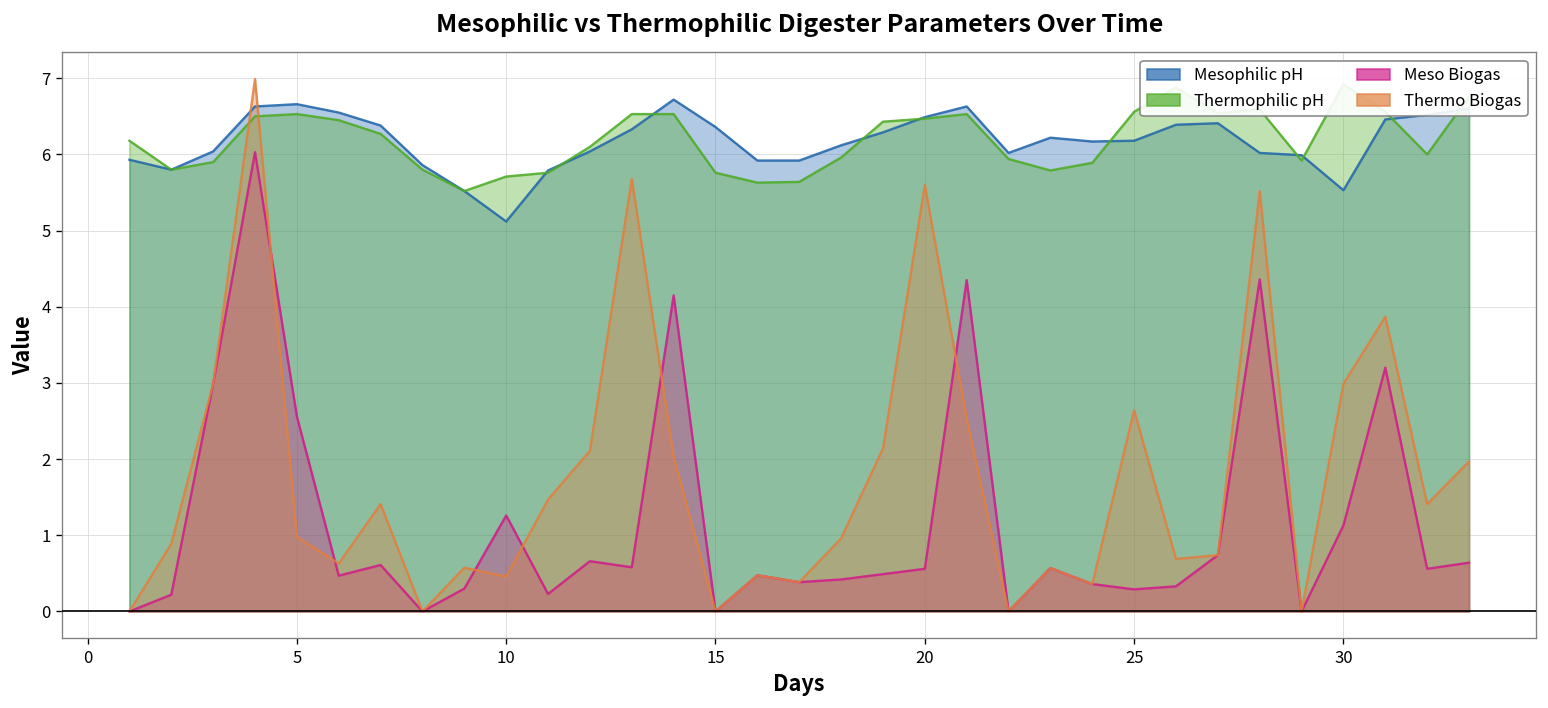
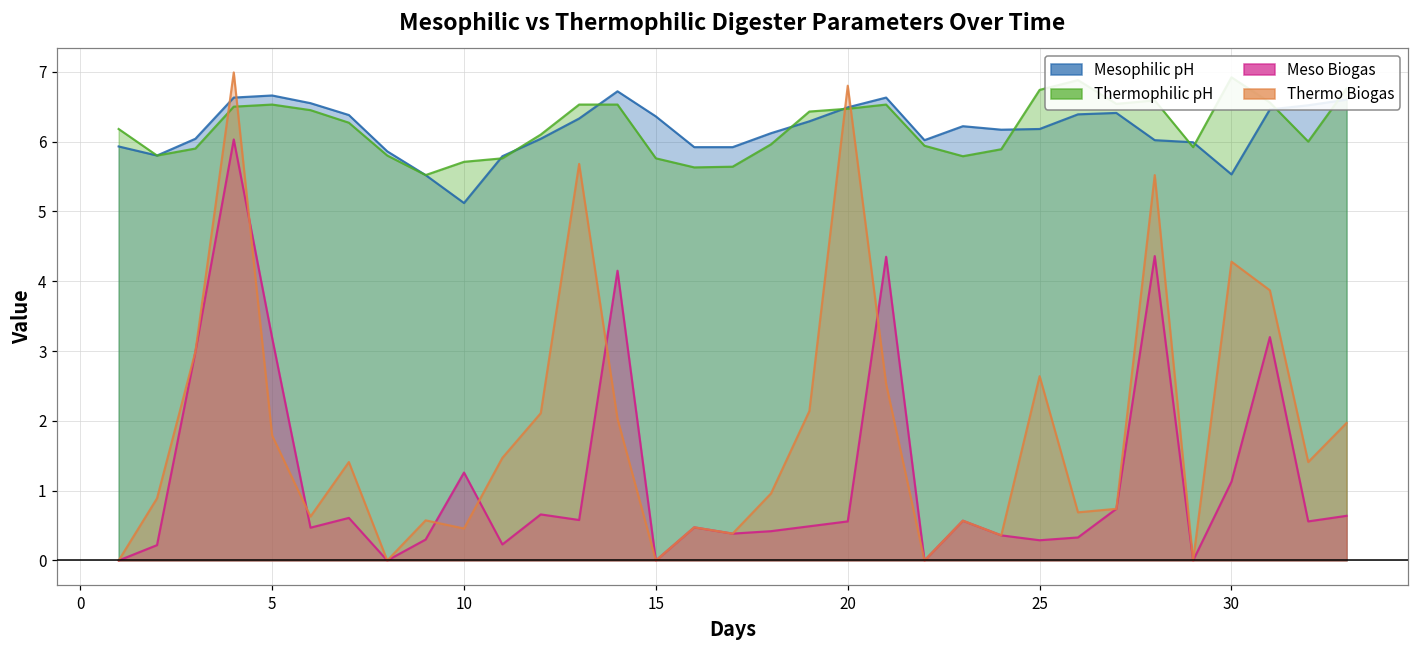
Meso Biogas, 5: 2.6 -> 3.2
Thermo Biogas, 5: 1.0 -> 1.8
Thermo Biogas, 20: 5.6 -> 6.8
Thermophilic pH, 25: 6.6 -> 6.7
Thermo Biogas, 30: 3.0 -> 4.3
